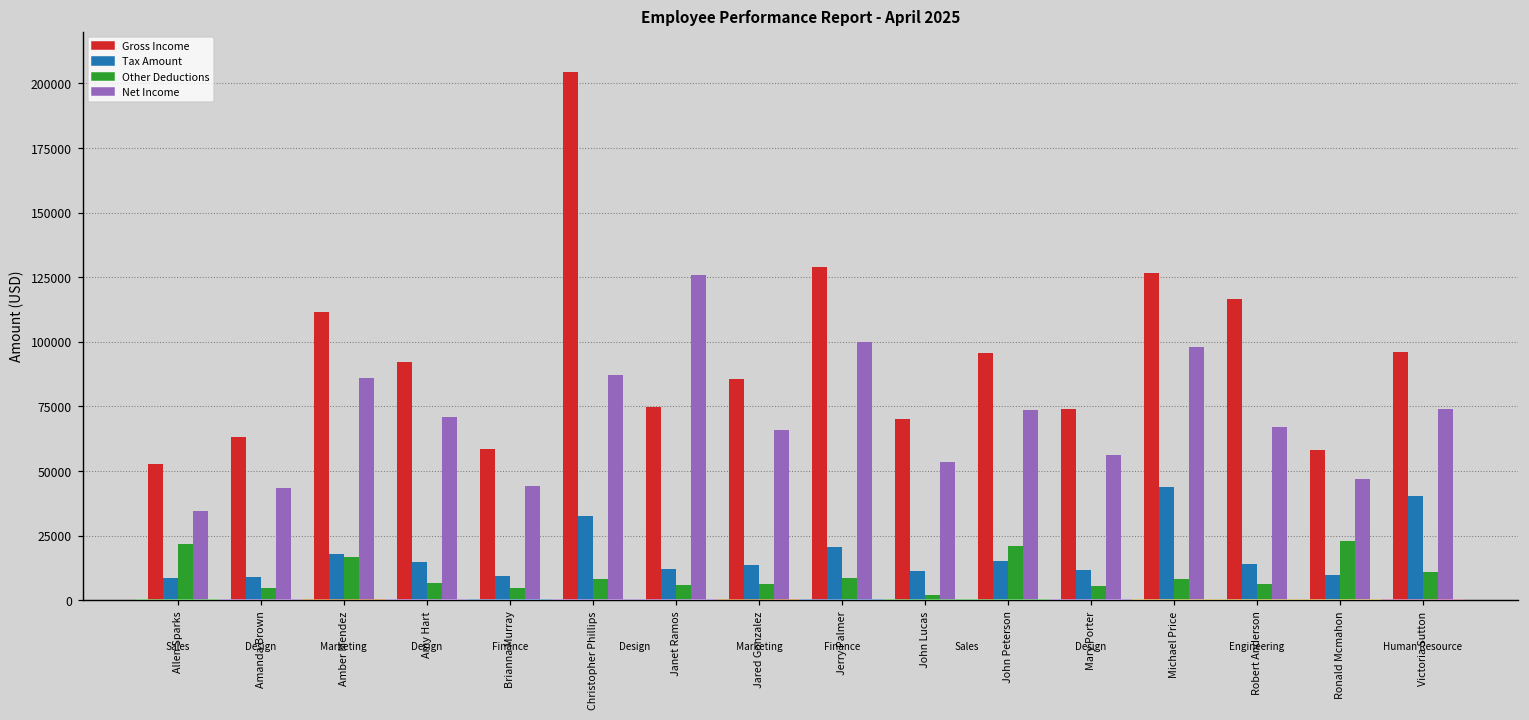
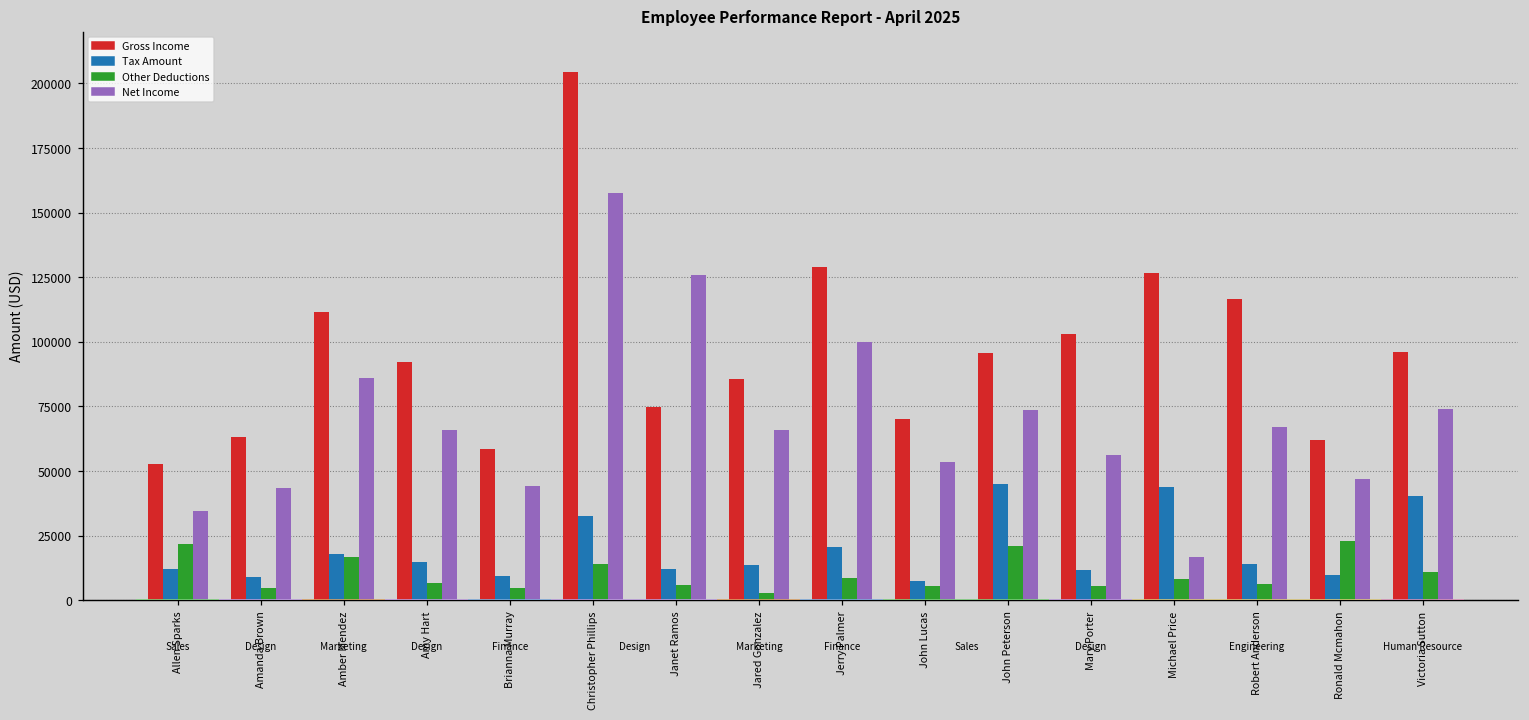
Tax Amount, Allen Sparks: 8000 -> 12000
Net Income, Amy Hart: 71000 -> 66000
Other Deductions, Christopher Phillips: 8000 -> 14000
Net Income, Christopher Phillips: 87000 -> 158000
Other Deductions, Jared Gonzalez: 6000 -> 3000
Tax Amount, John Lucas: 11000 -> 8000
Other Deductions, John Lucas: 2000 -> 6000
Tax Amount, John Peterson: 15000 -> 45000
Gross Income, Mary Porter: 74000 -> 103000
Net Income, Michael Price: 98000 -> 17000
Gross Income, Ronald Mcmahon: 58000 -> 62000
